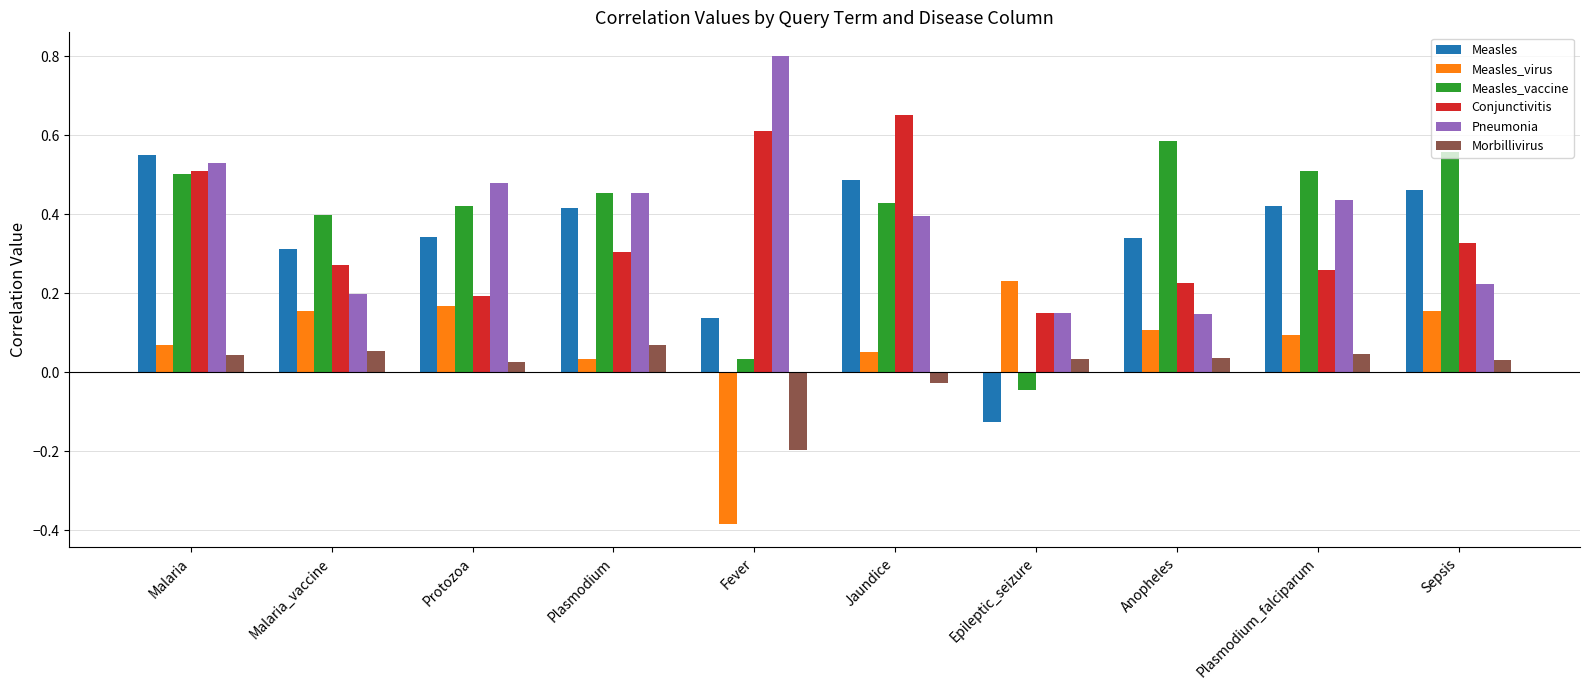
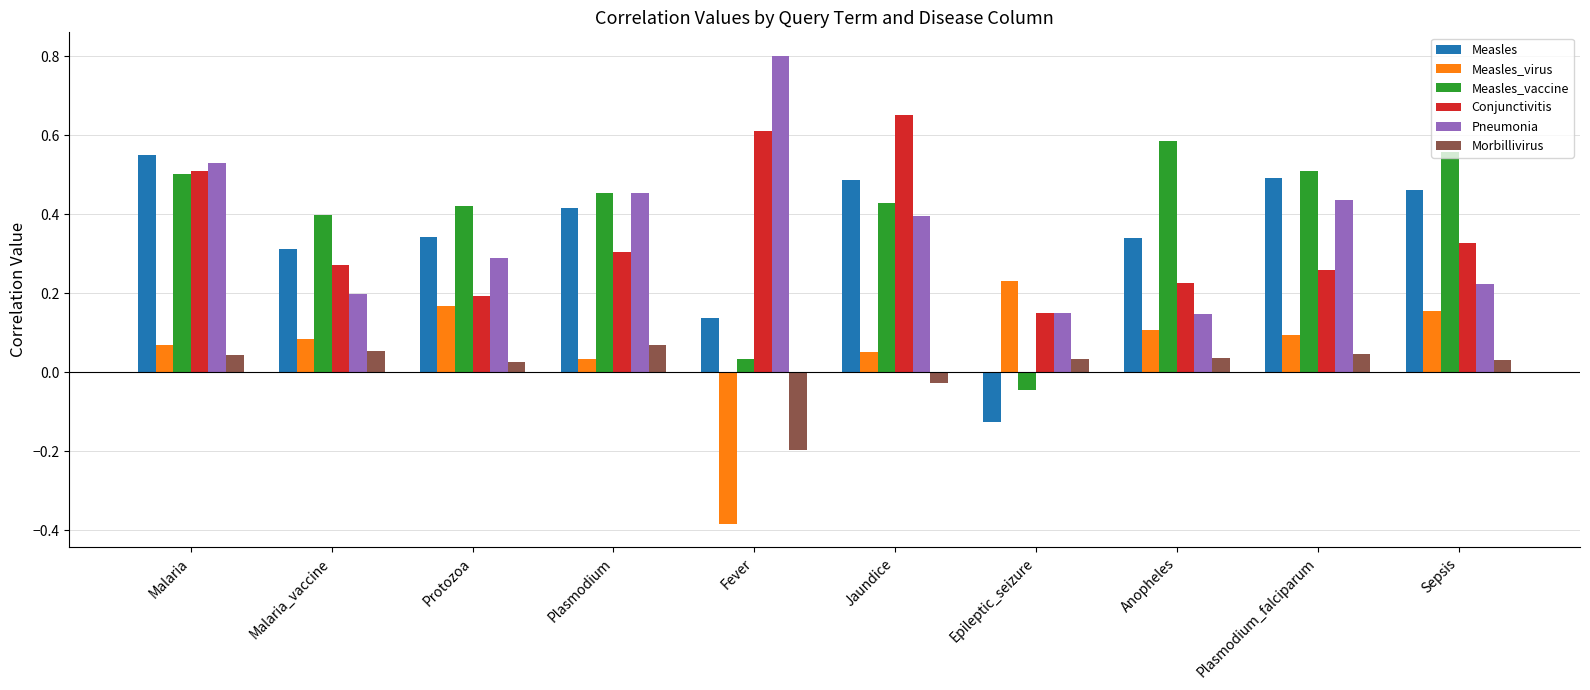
Measles_virus, Malaria_vaccine: 0.16 -> 0.08
Pneumonia, Protozoa: 0.48 -> 0.29
Measles, Plasmodium_falciparum: 0.42 -> 0.49
